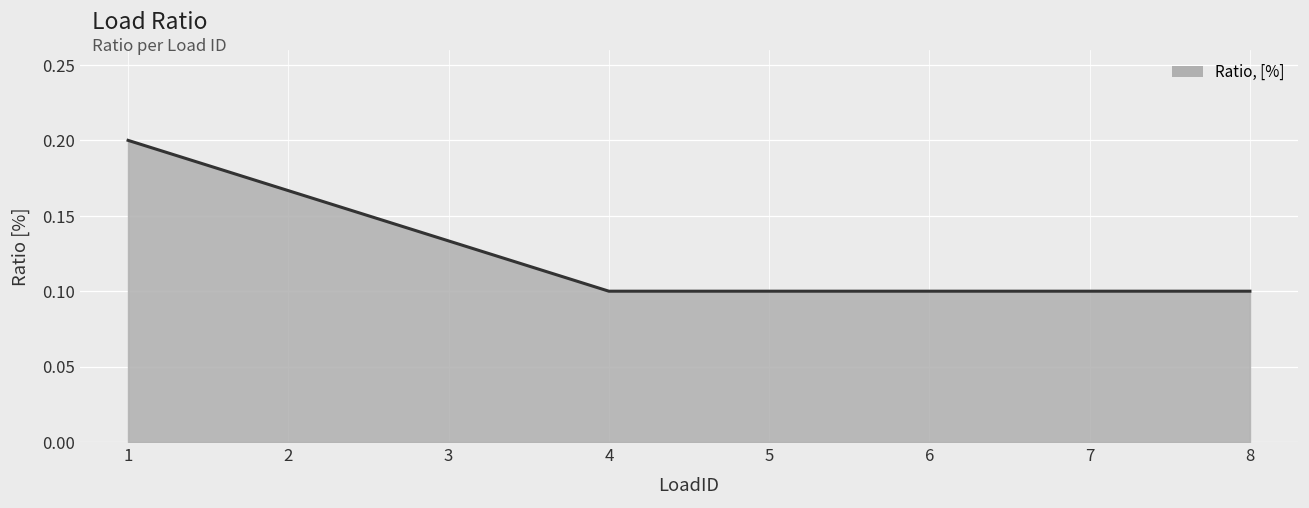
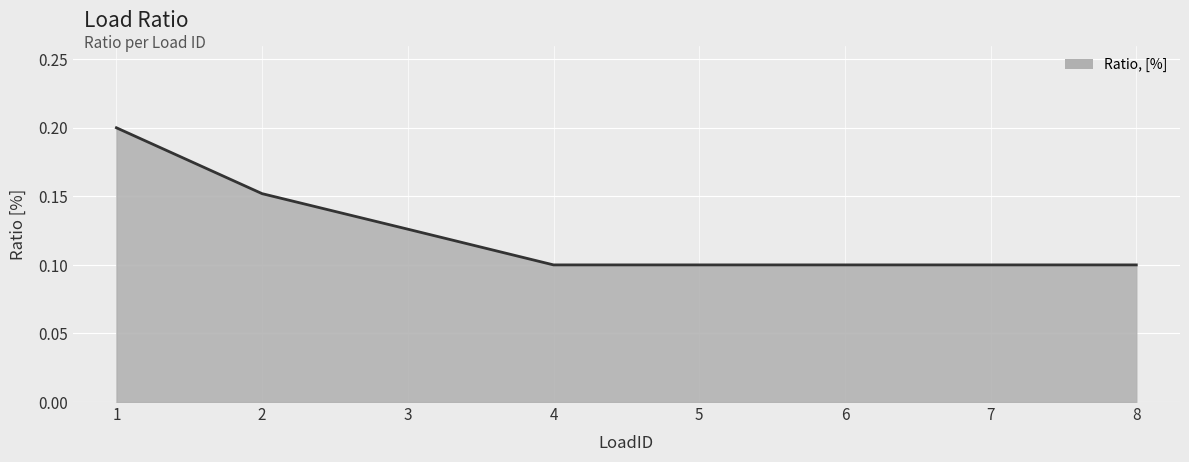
2: 0.167 -> 0.152
3: 0.133 -> 0.126
